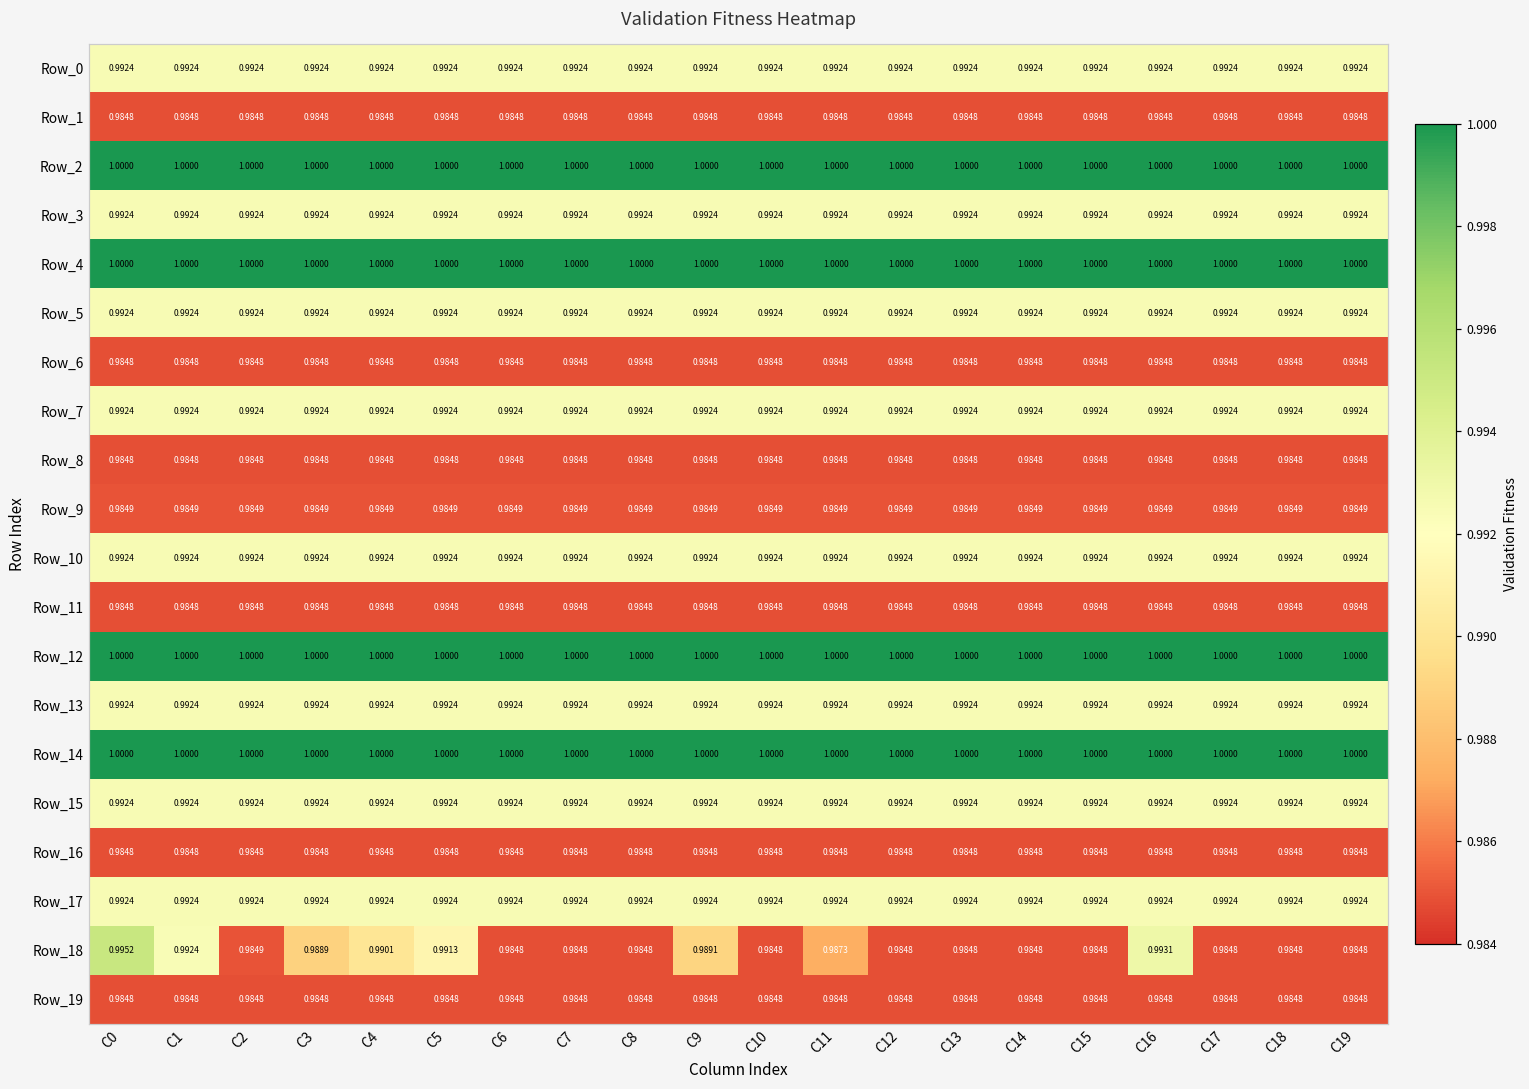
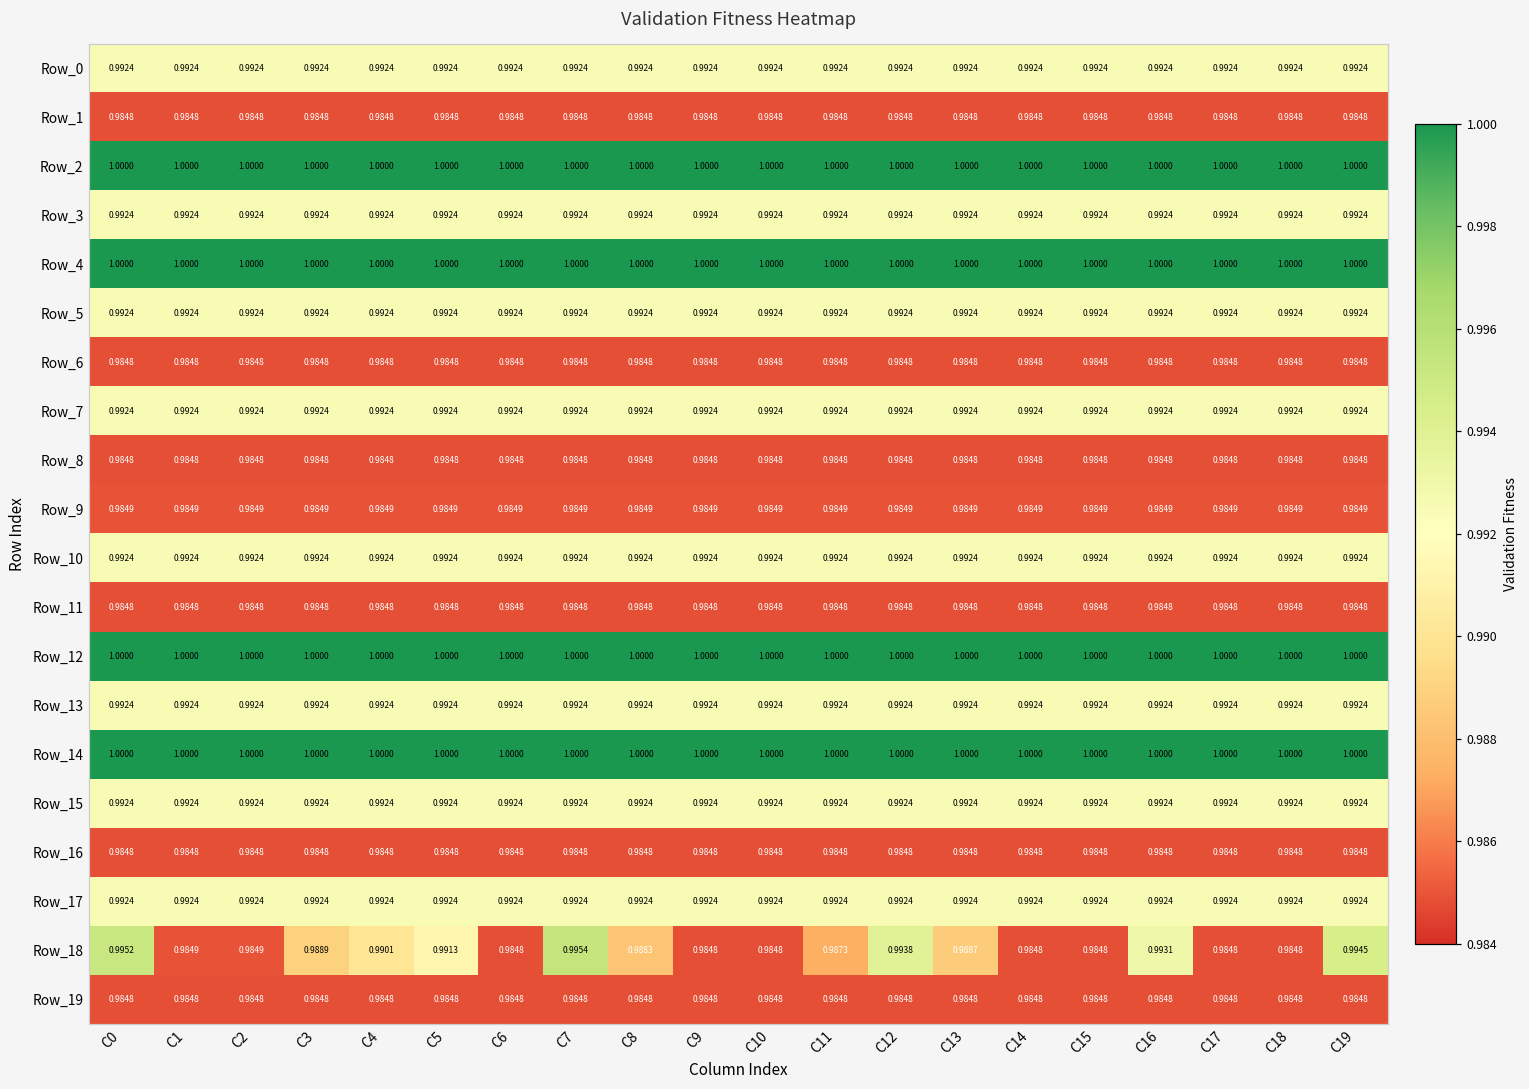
Row_18, C1: 0.9924 -> 0.9849
Row_18, C7: 0.9848 -> 0.9954
Row_18, C8: 0.9848 -> 0.9883
Row_18, C9: 0.9891 -> 0.9848
Row_18, C12: 0.9848 -> 0.9938
Row_18, C13: 0.9848 -> 0.9887
Row_18, C19: 0.9848 -> 0.9945
